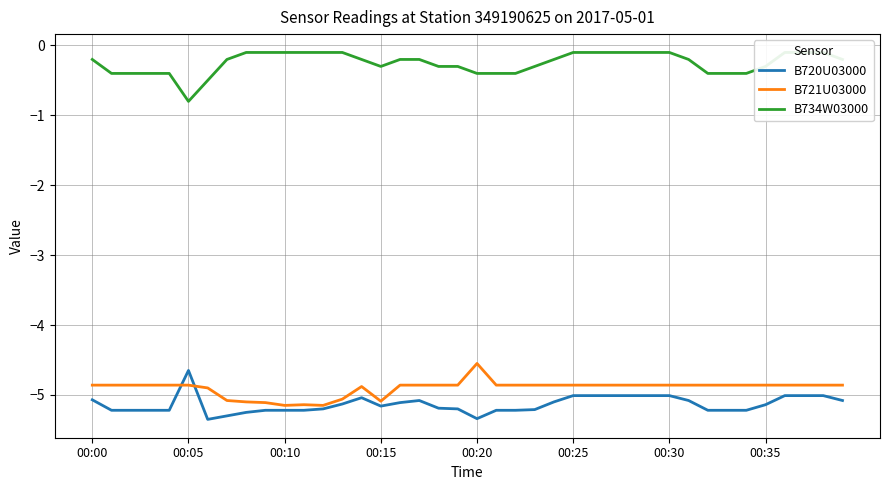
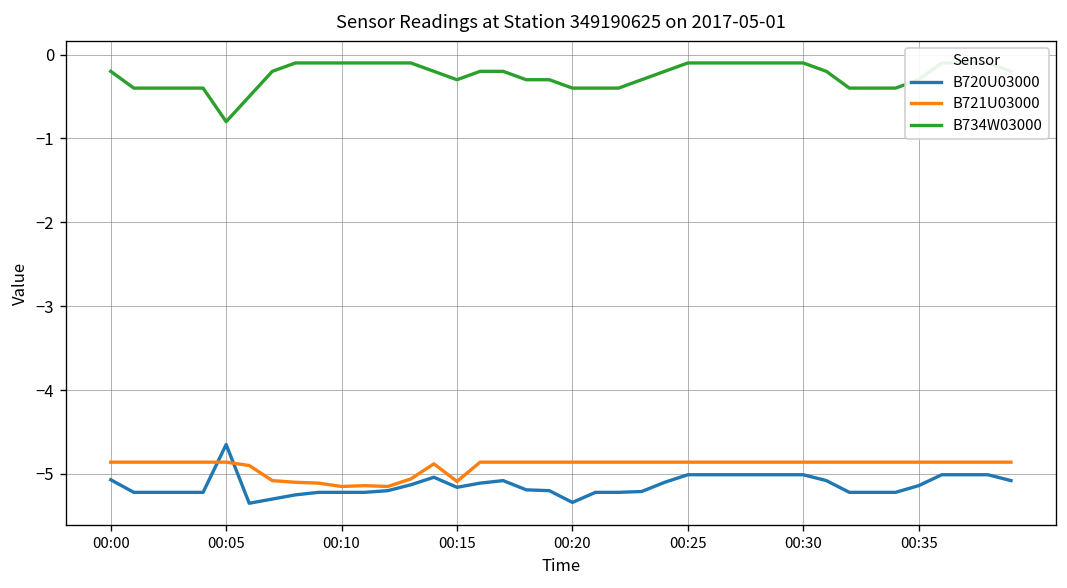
B721U03000, 00:20: -4.6 -> -4.9
